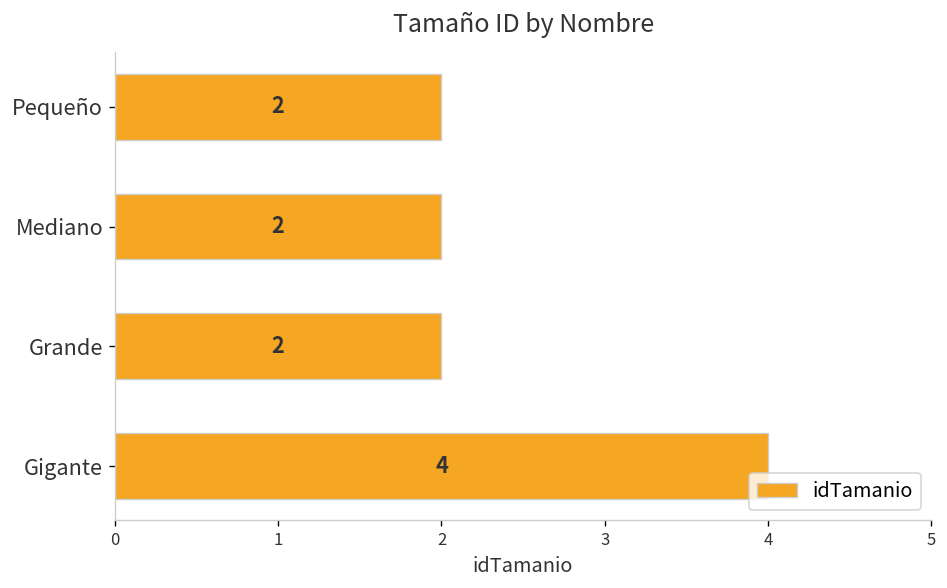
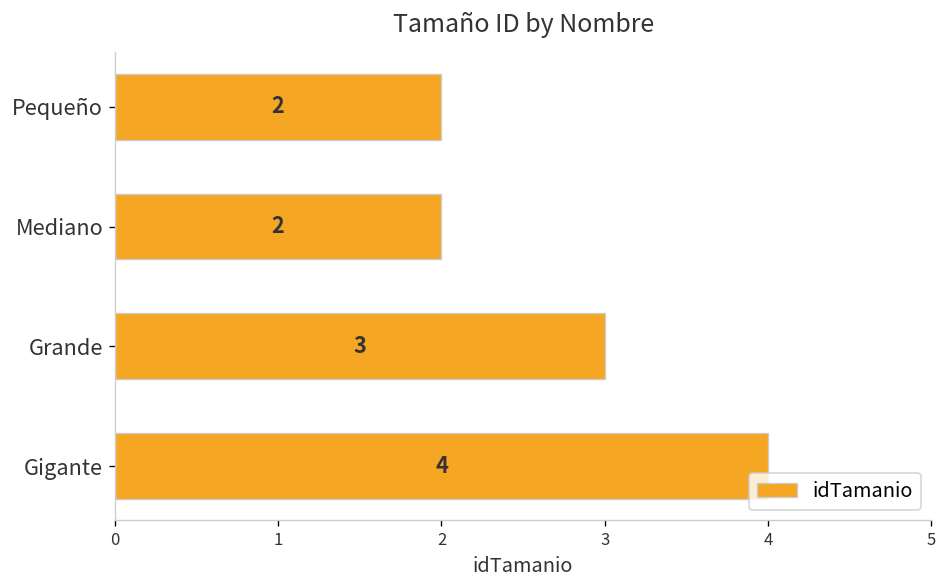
Grande: 2 -> 3
